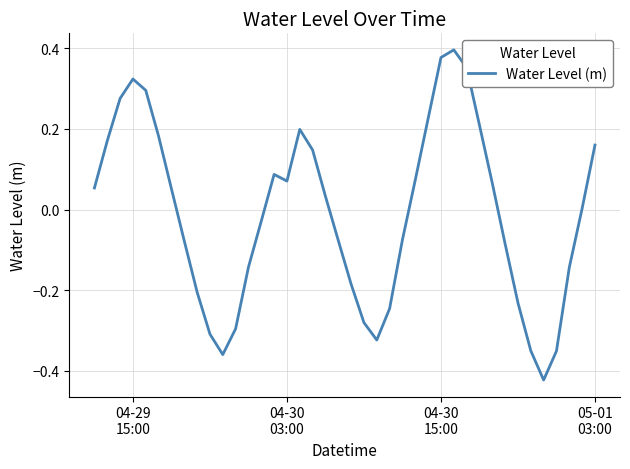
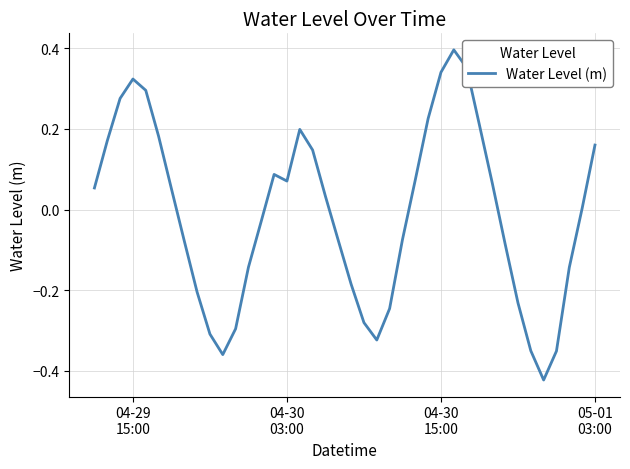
04-30 15:00: 0.38 -> 0.34
